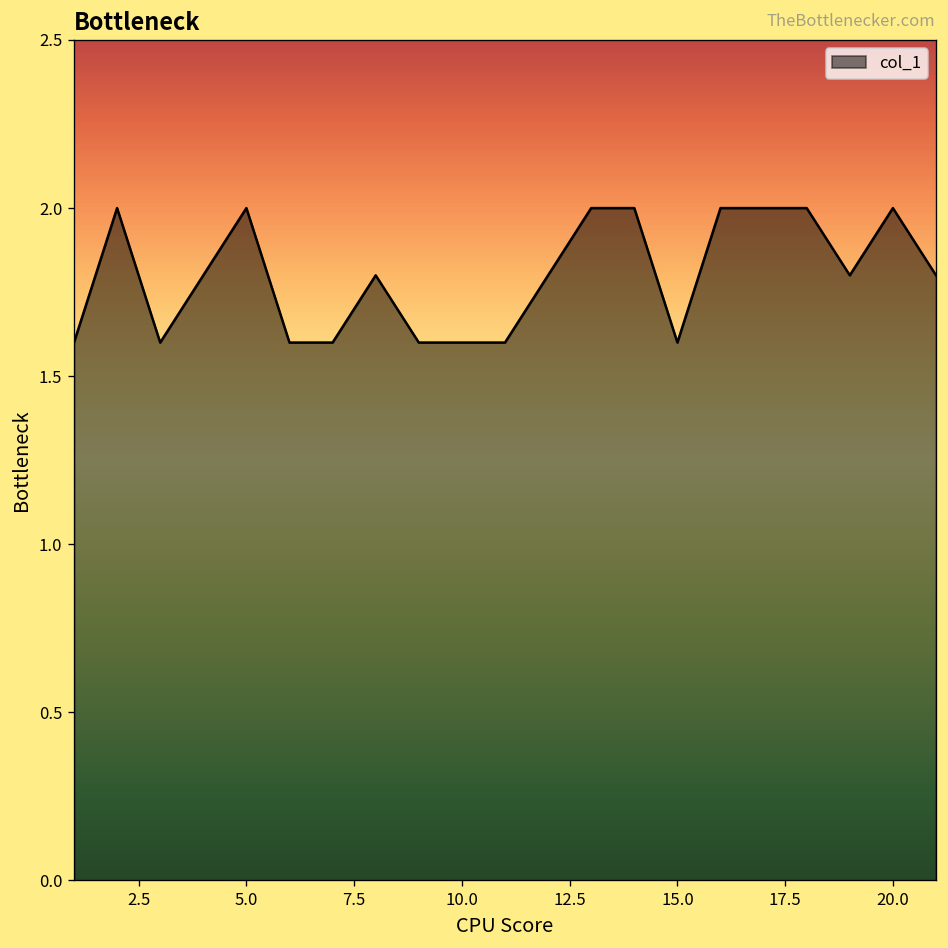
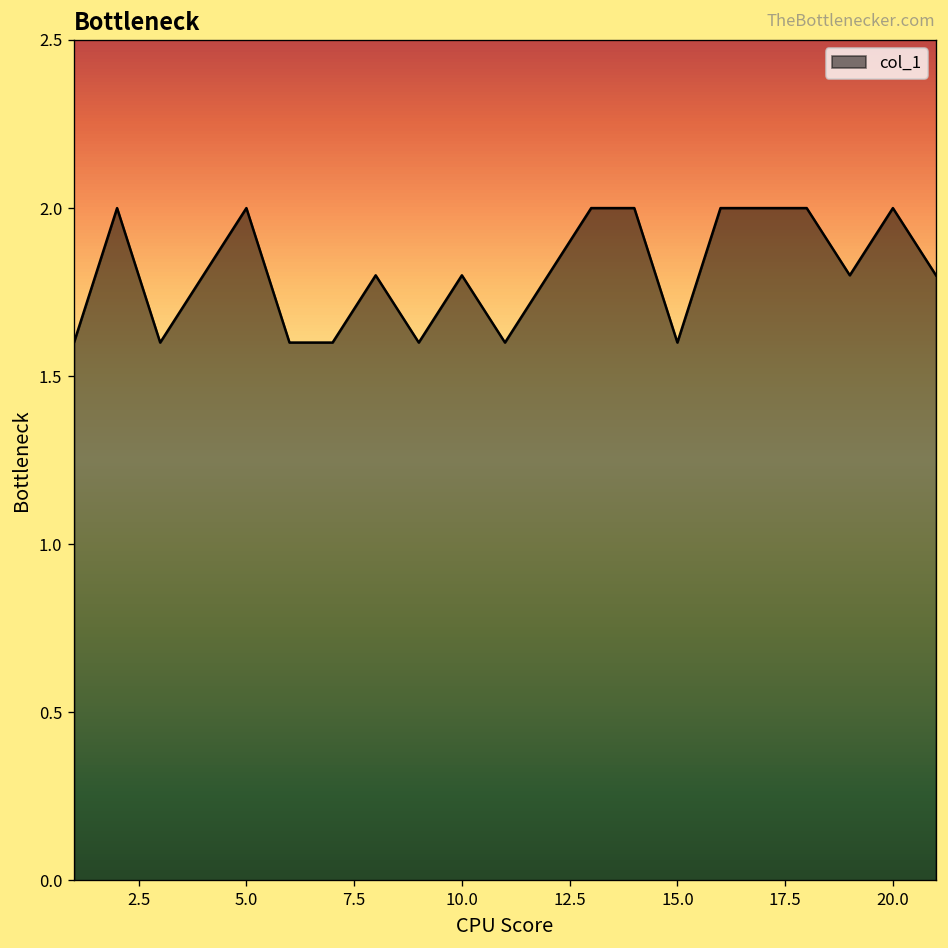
10.0: 1.6 -> 1.8
